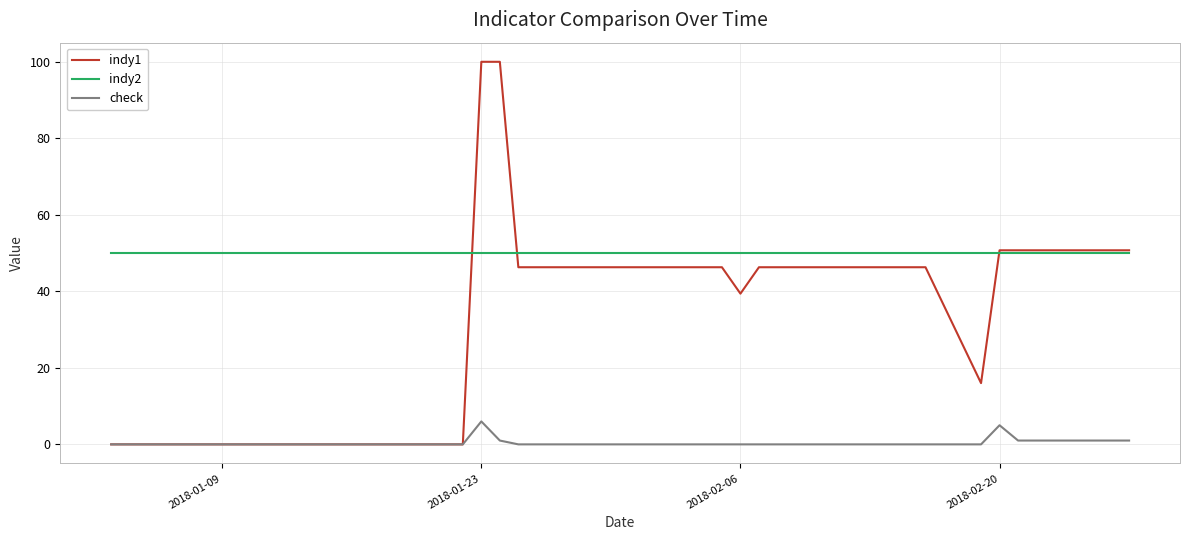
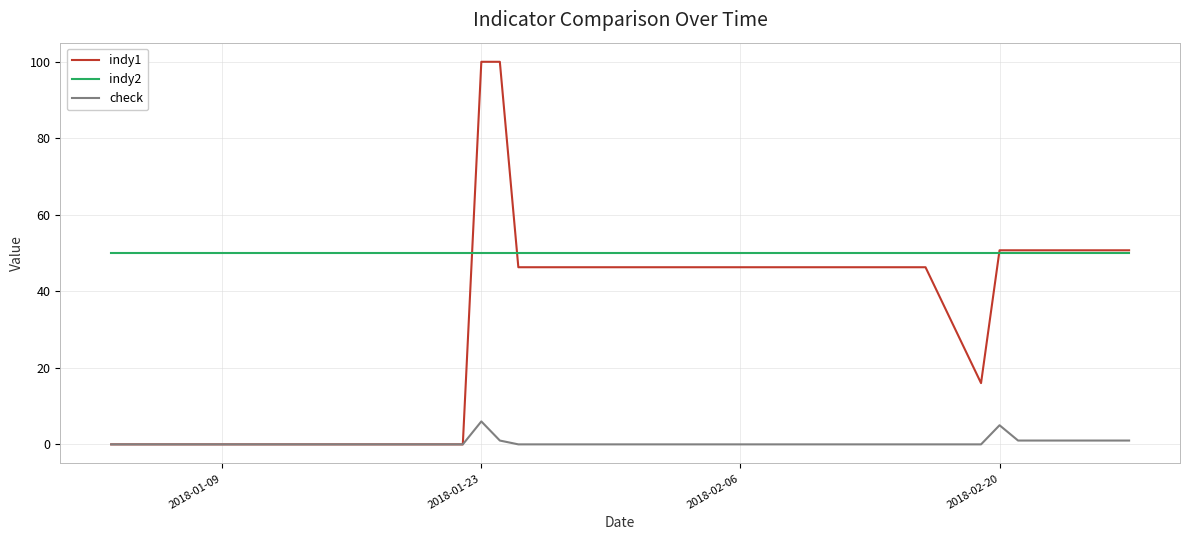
indy1, 2018-02-06: 39 -> 46
